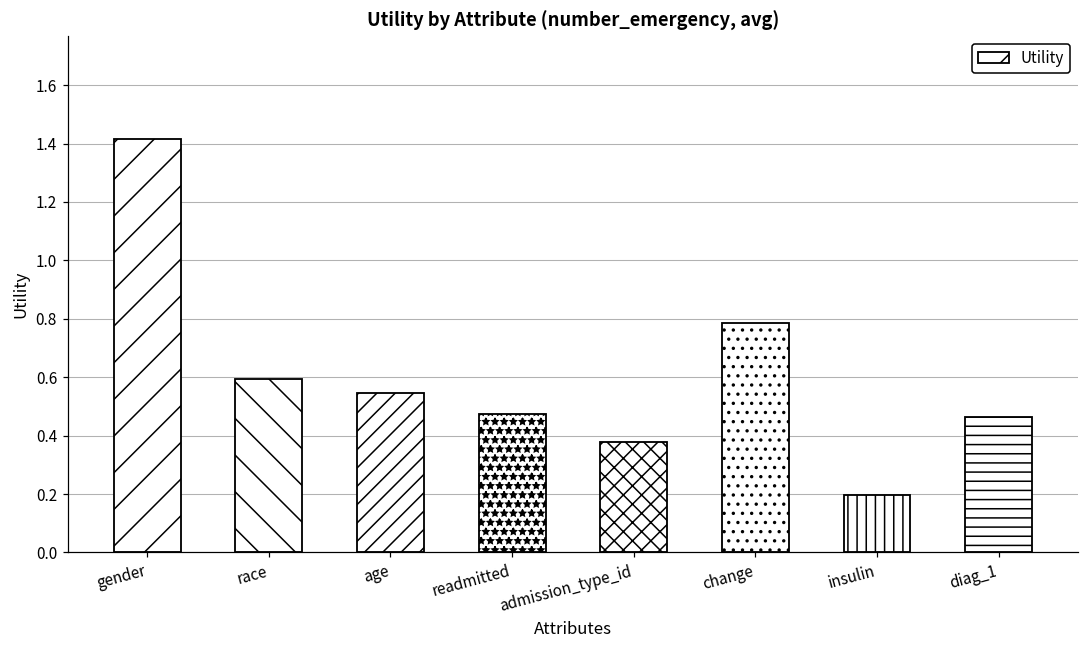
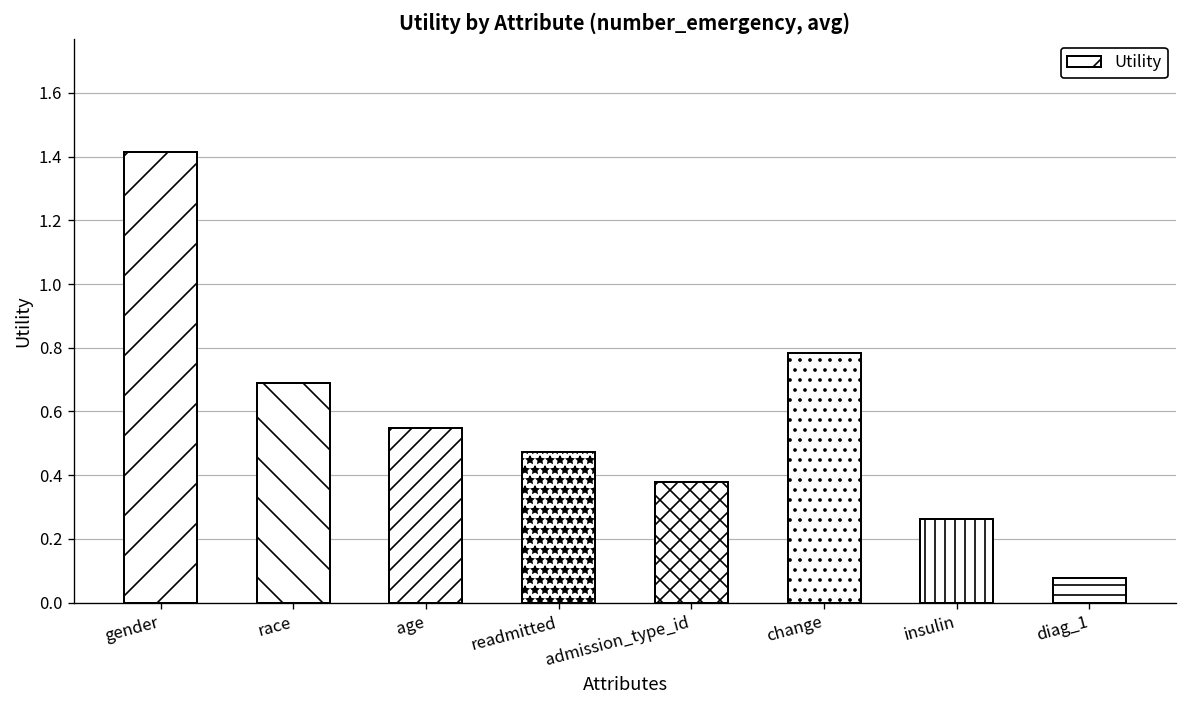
race: 0.59 -> 0.69
insulin: 0.20 -> 0.26
diag_1: 0.46 -> 0.08
